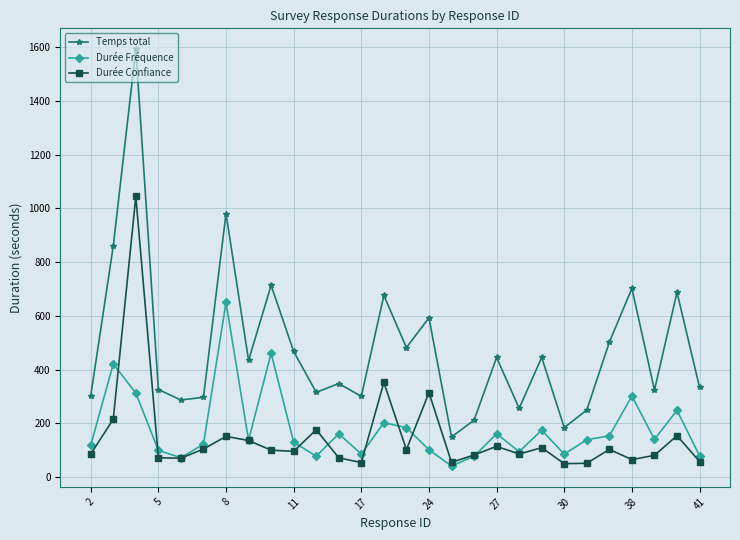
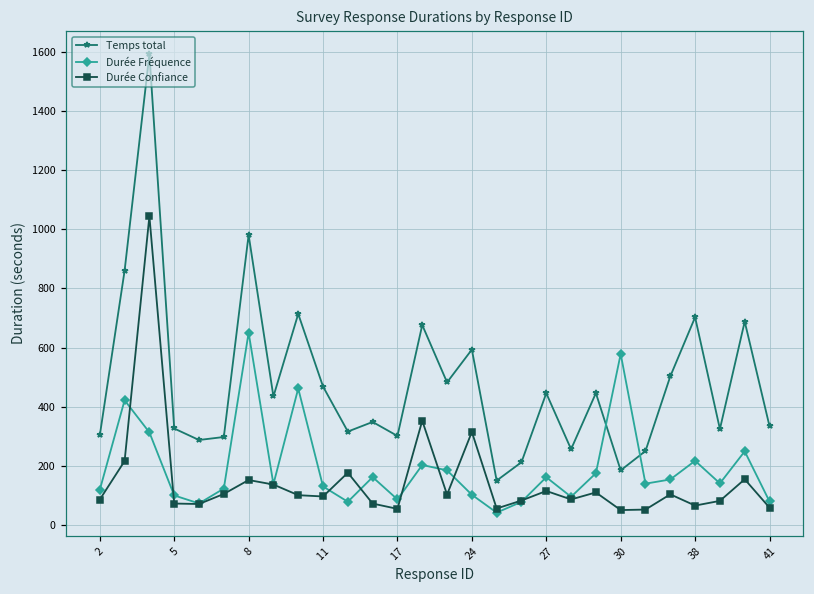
Durée Fréquence, 30: 90 -> 580
Durée Fréquence, 38: 300 -> 220
